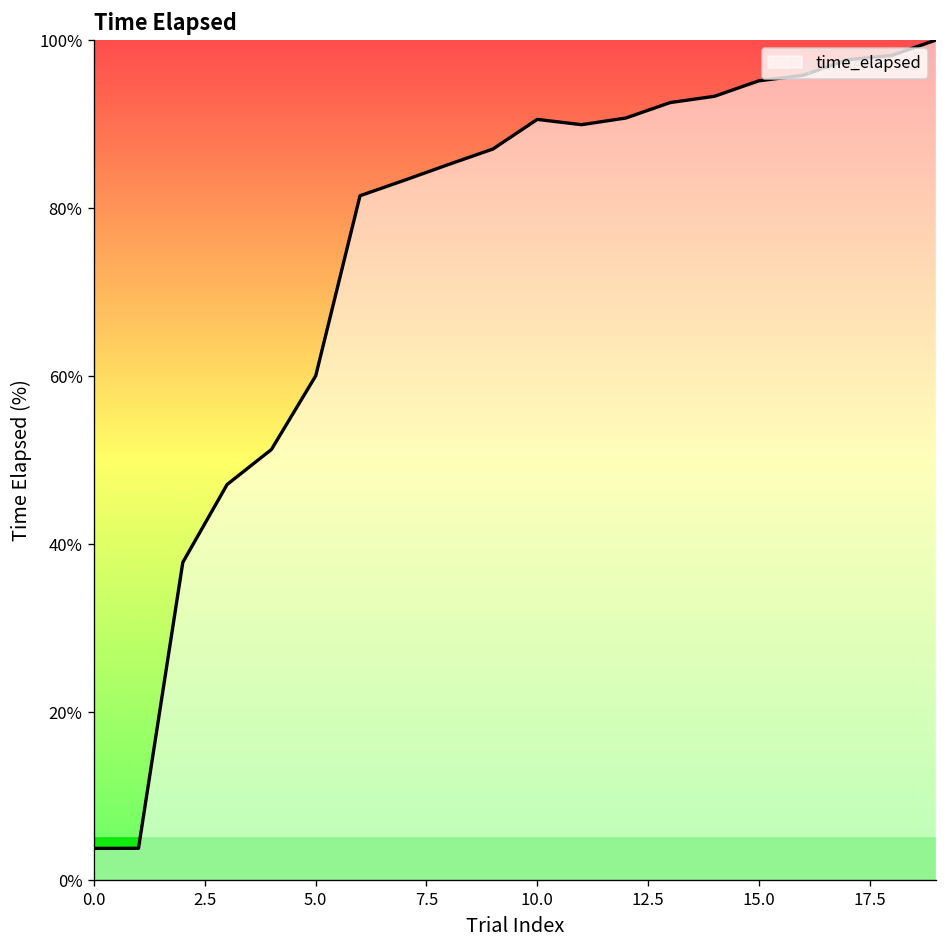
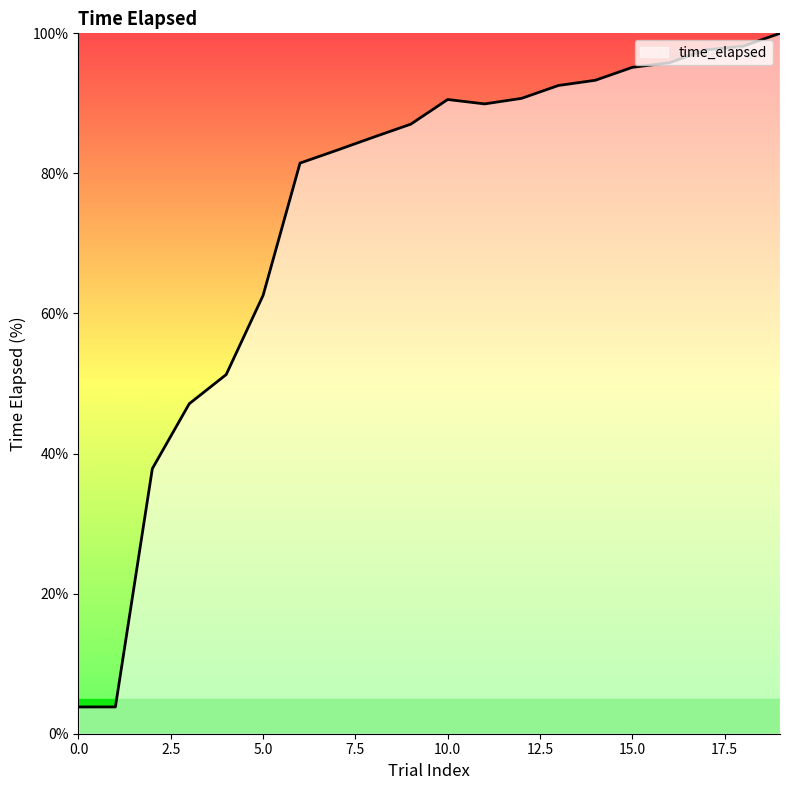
5.0: 60% -> 63%
